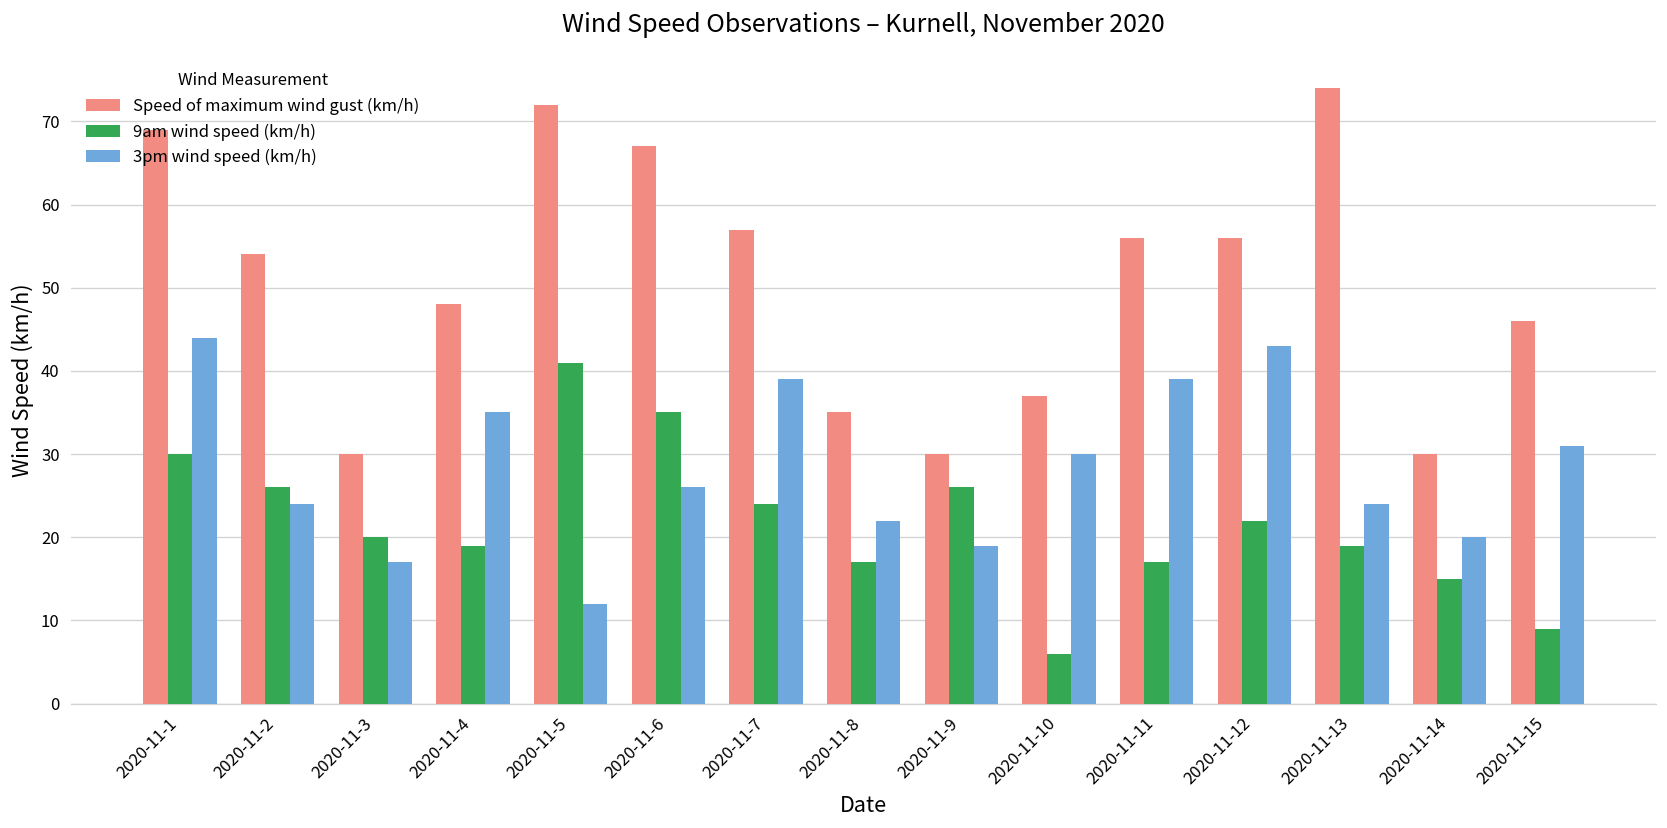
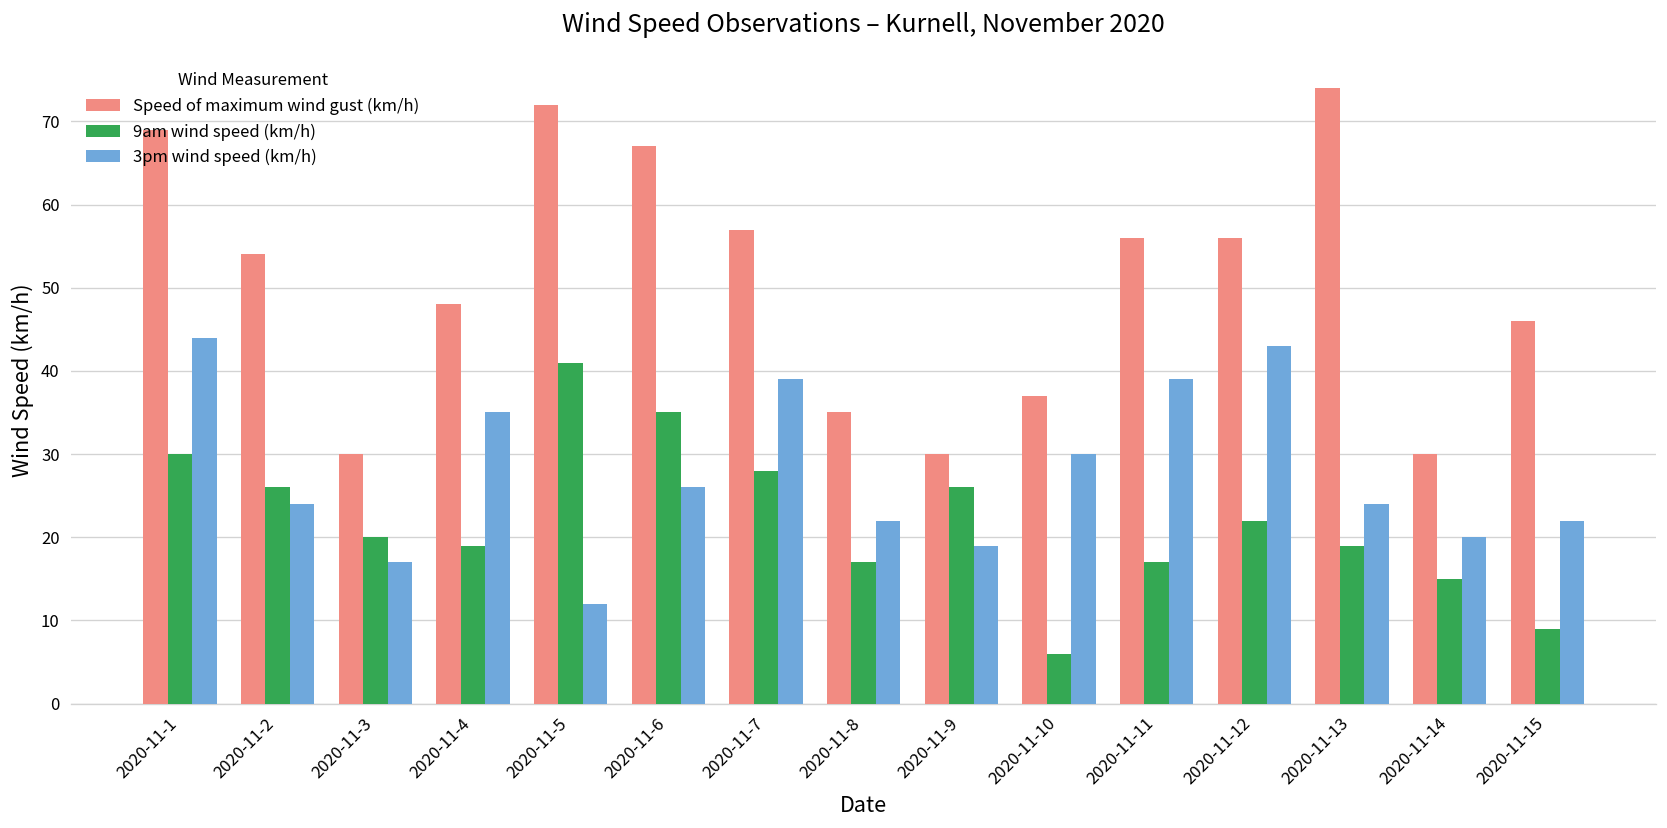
9am wind speed (km/h), 2020-11-7: 24 -> 28
3pm wind speed (km/h), 2020-11-15: 31 -> 22
